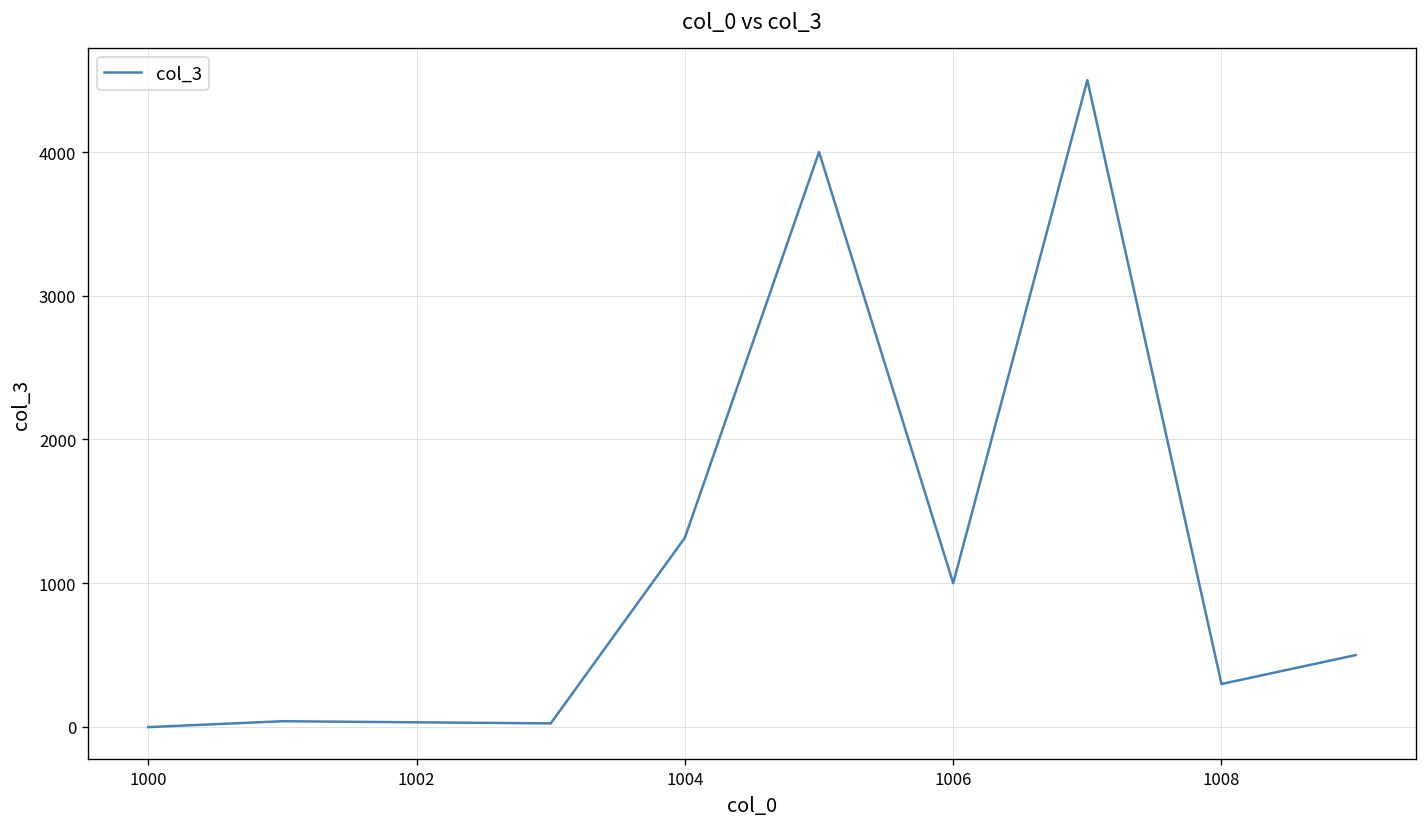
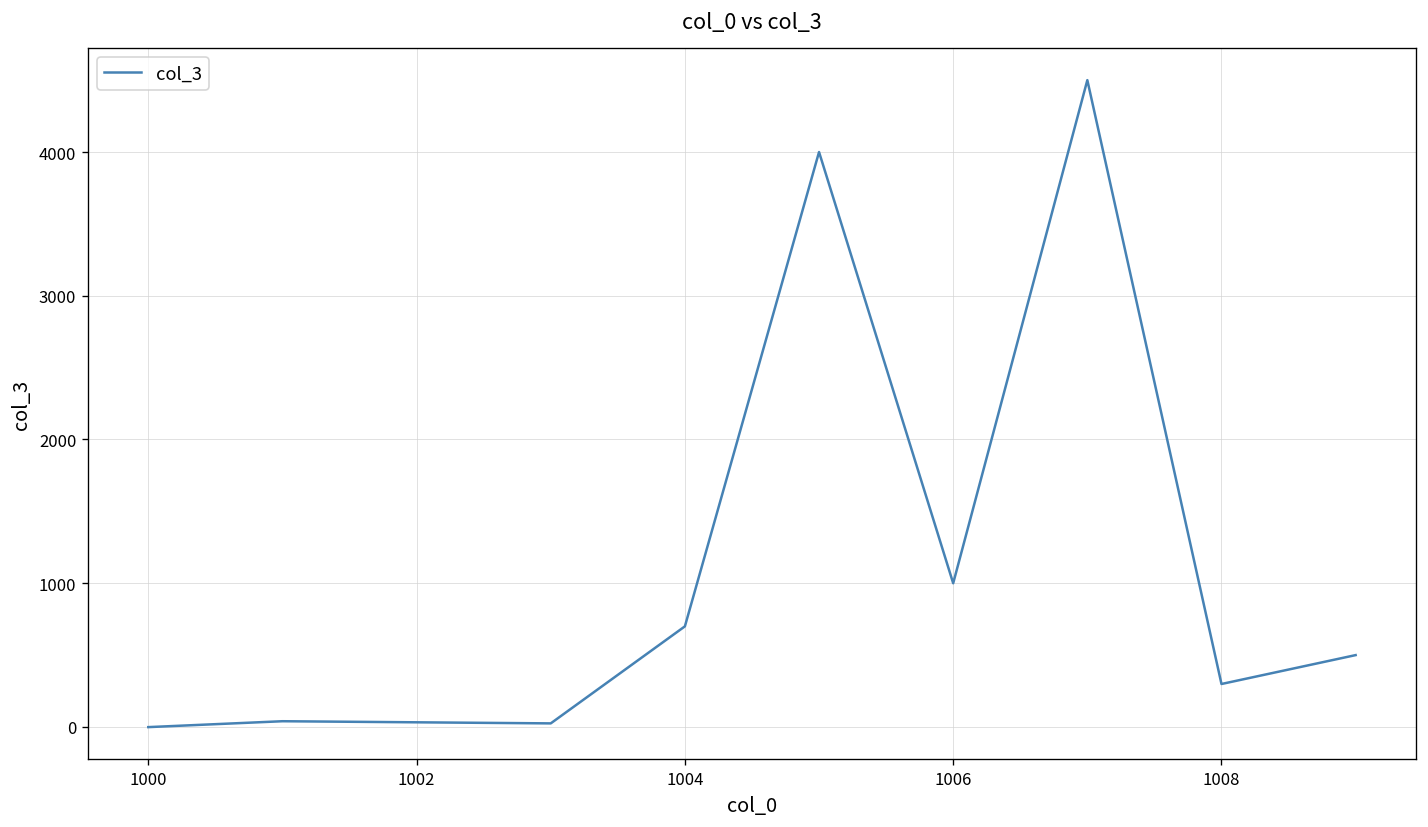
1004: 1320 -> 700
